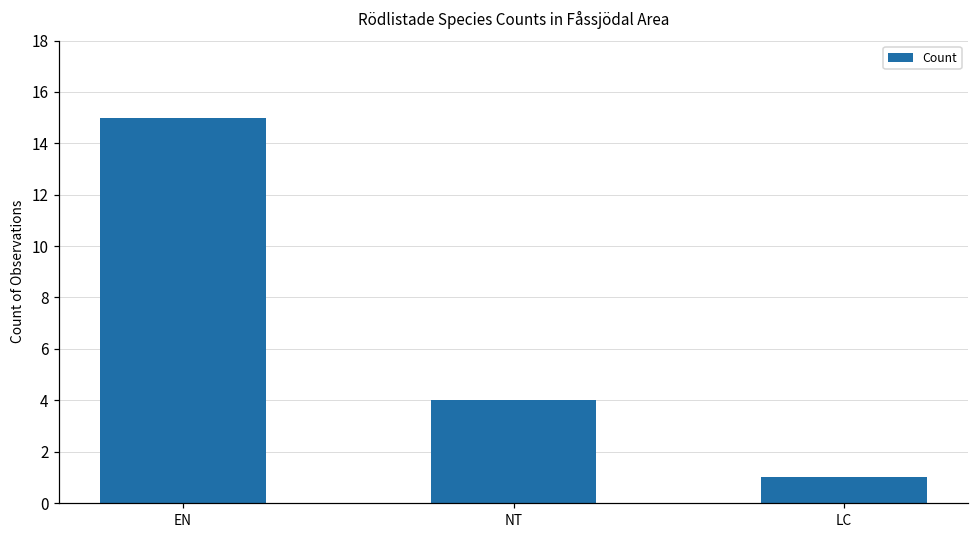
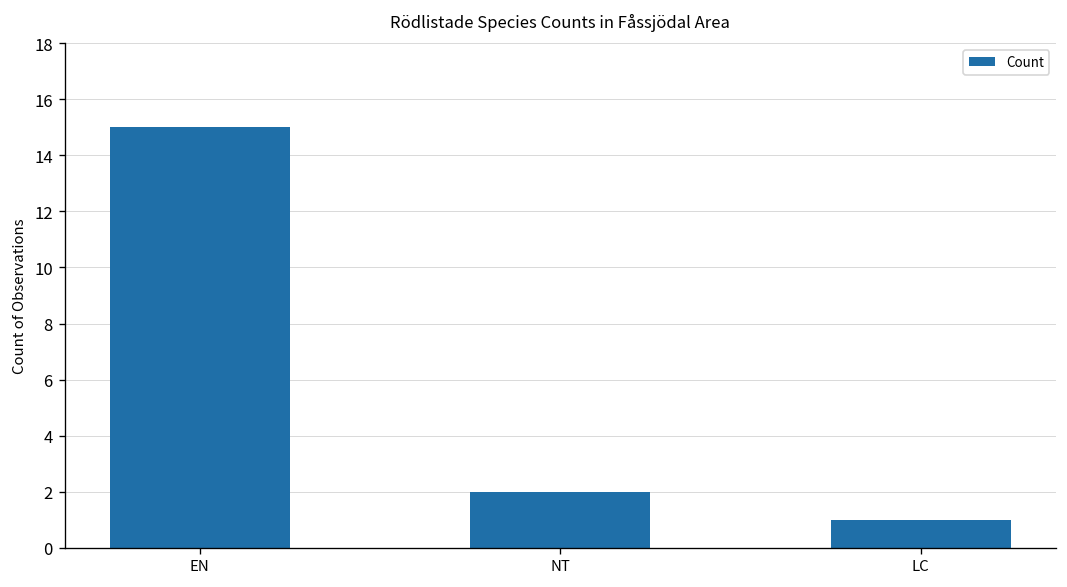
NT: 4 -> 2
